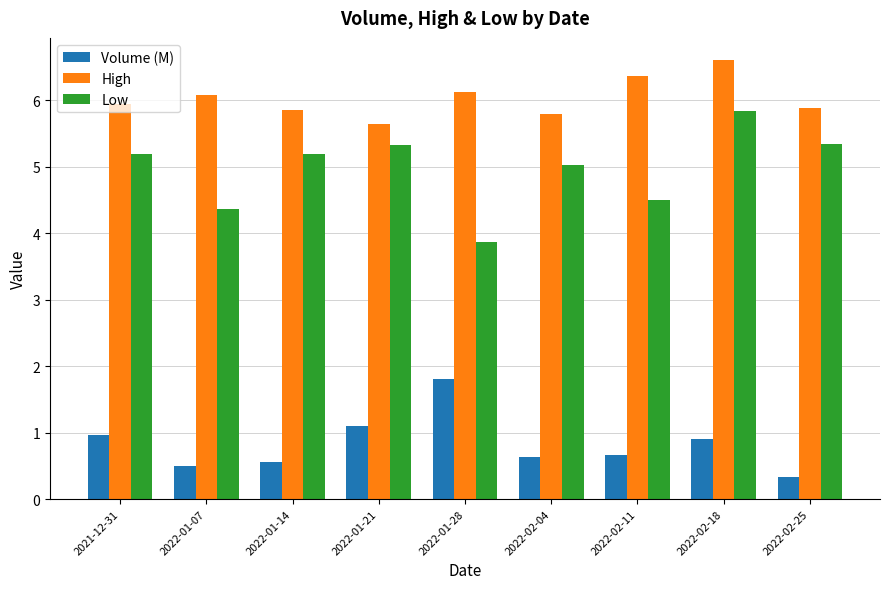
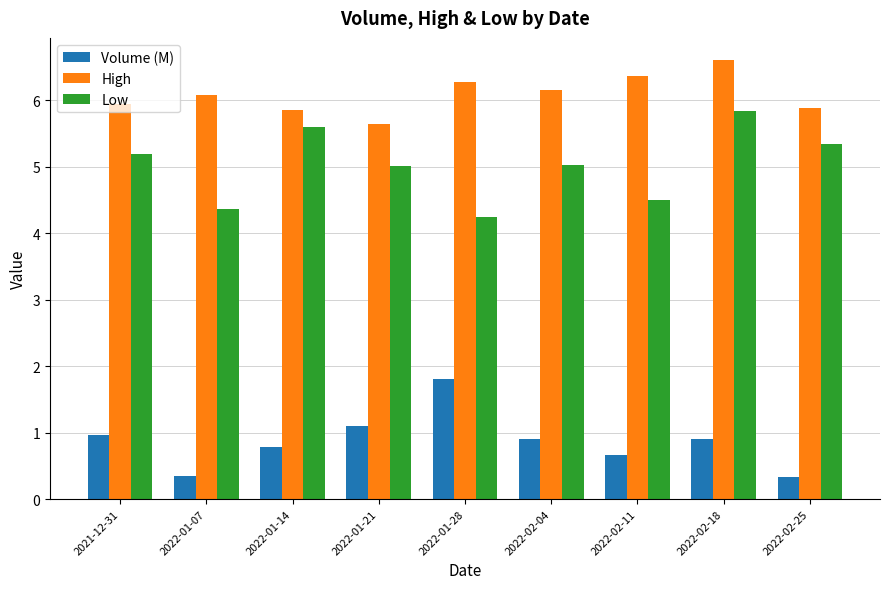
Volume (M), 2022-01-07: 0.5 -> 0.4
Volume (M), 2022-01-14: 0.6 -> 0.8
Low, 2022-01-14: 5.2 -> 5.6
Low, 2022-01-21: 5.3 -> 5.0
High, 2022-01-28: 6.1 -> 6.3
Low, 2022-01-28: 3.9 -> 4.3
Volume (M), 2022-02-04: 0.6 -> 0.9
High, 2022-02-04: 5.8 -> 6.2
